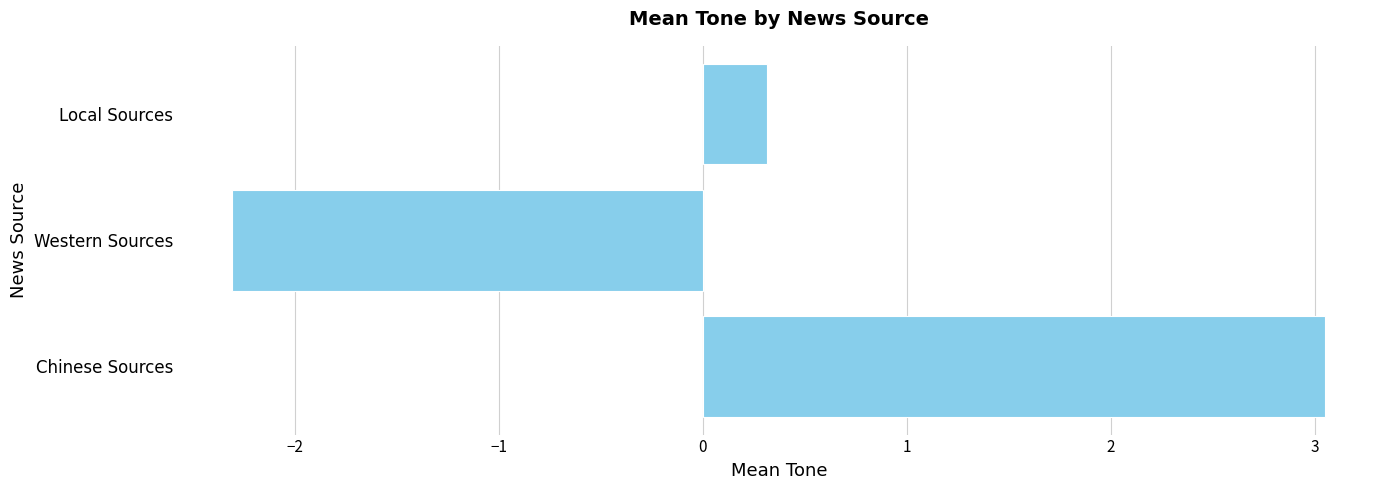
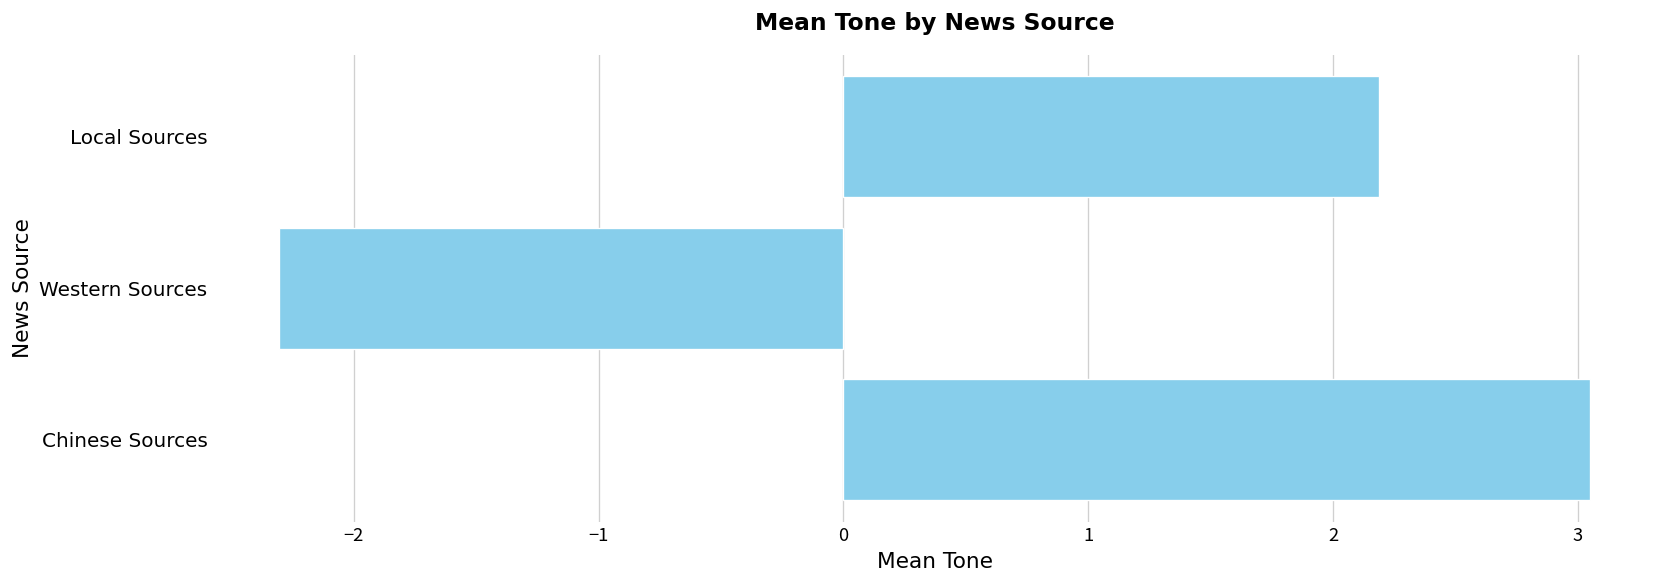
Local Sources: 0.32 -> 2.19
